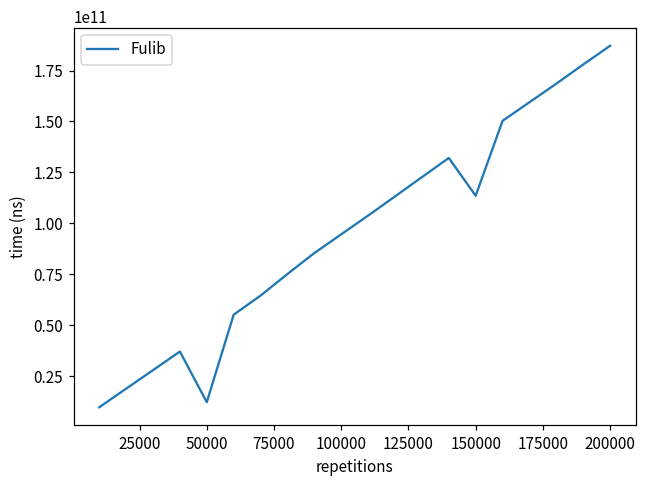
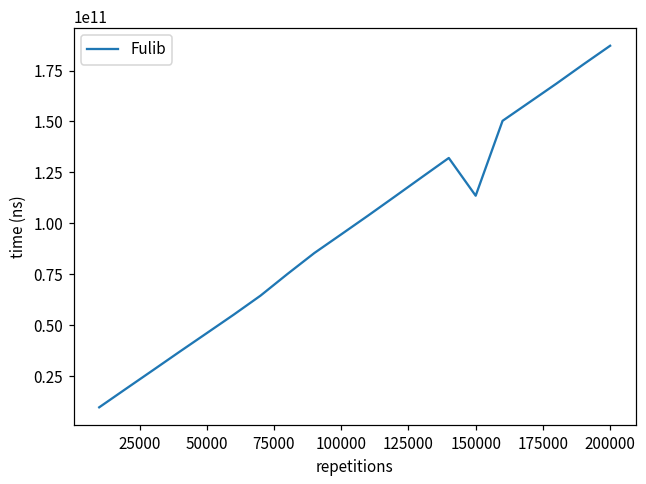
50000: 12000000000 -> 46000000000
